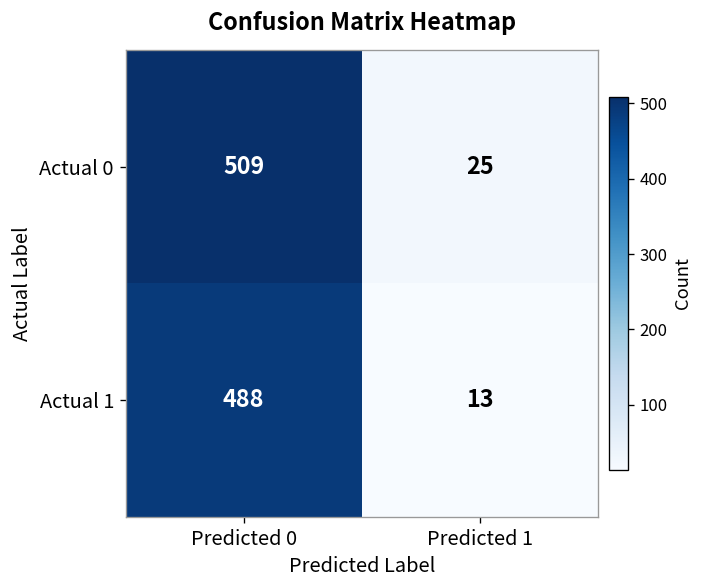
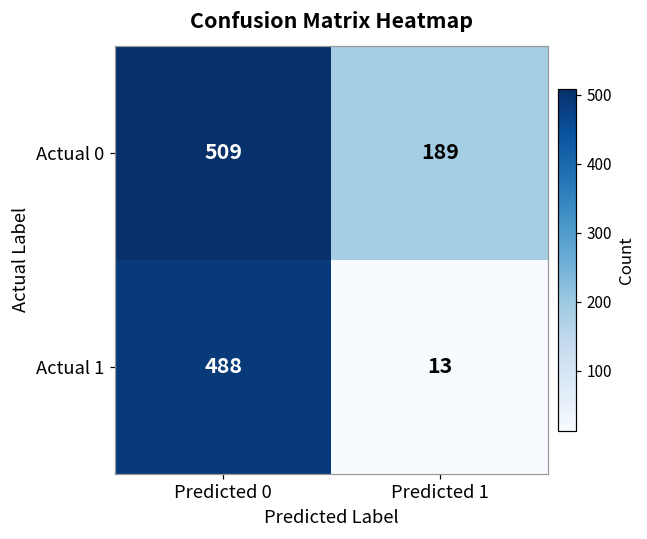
Actual 0, Predicted 1: 25 -> 189
